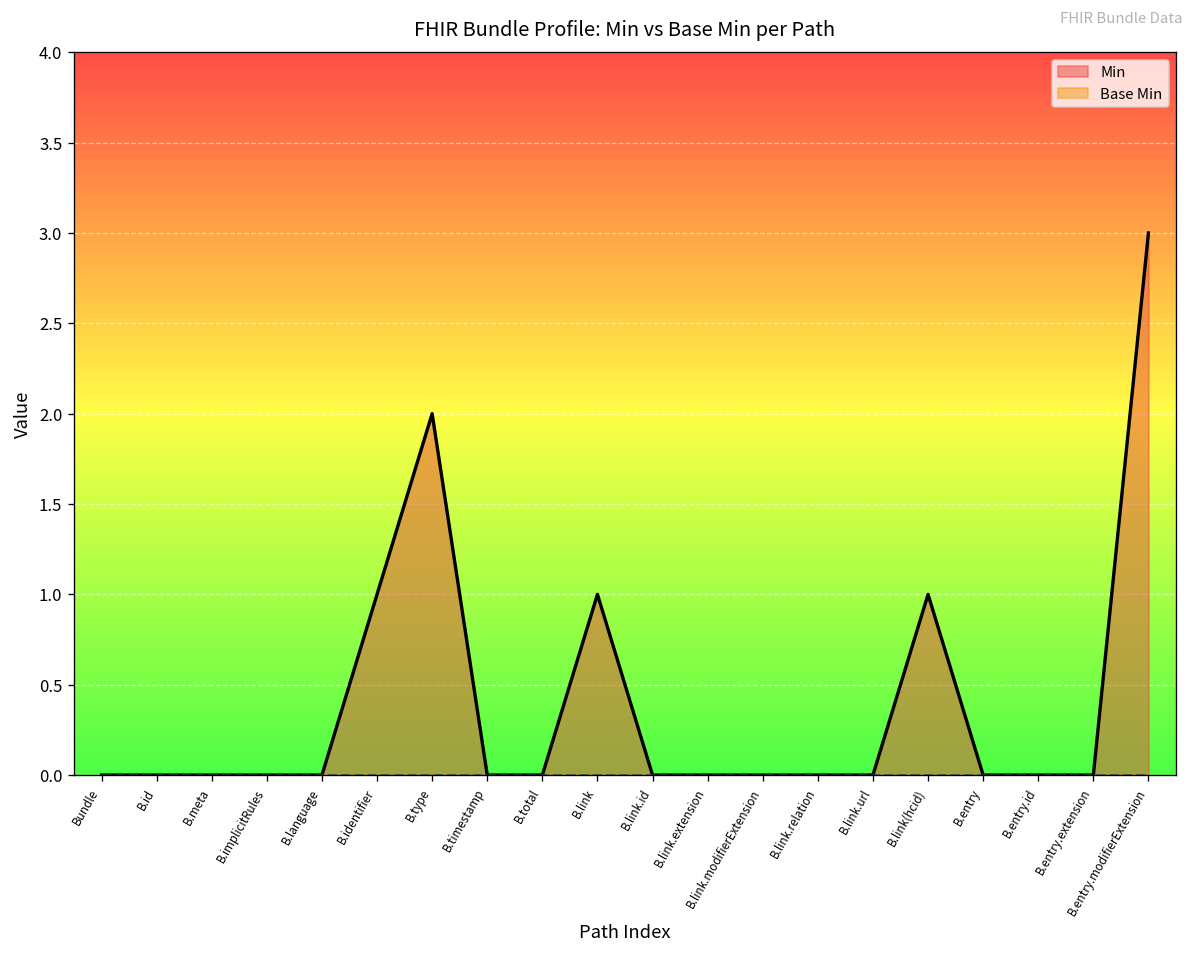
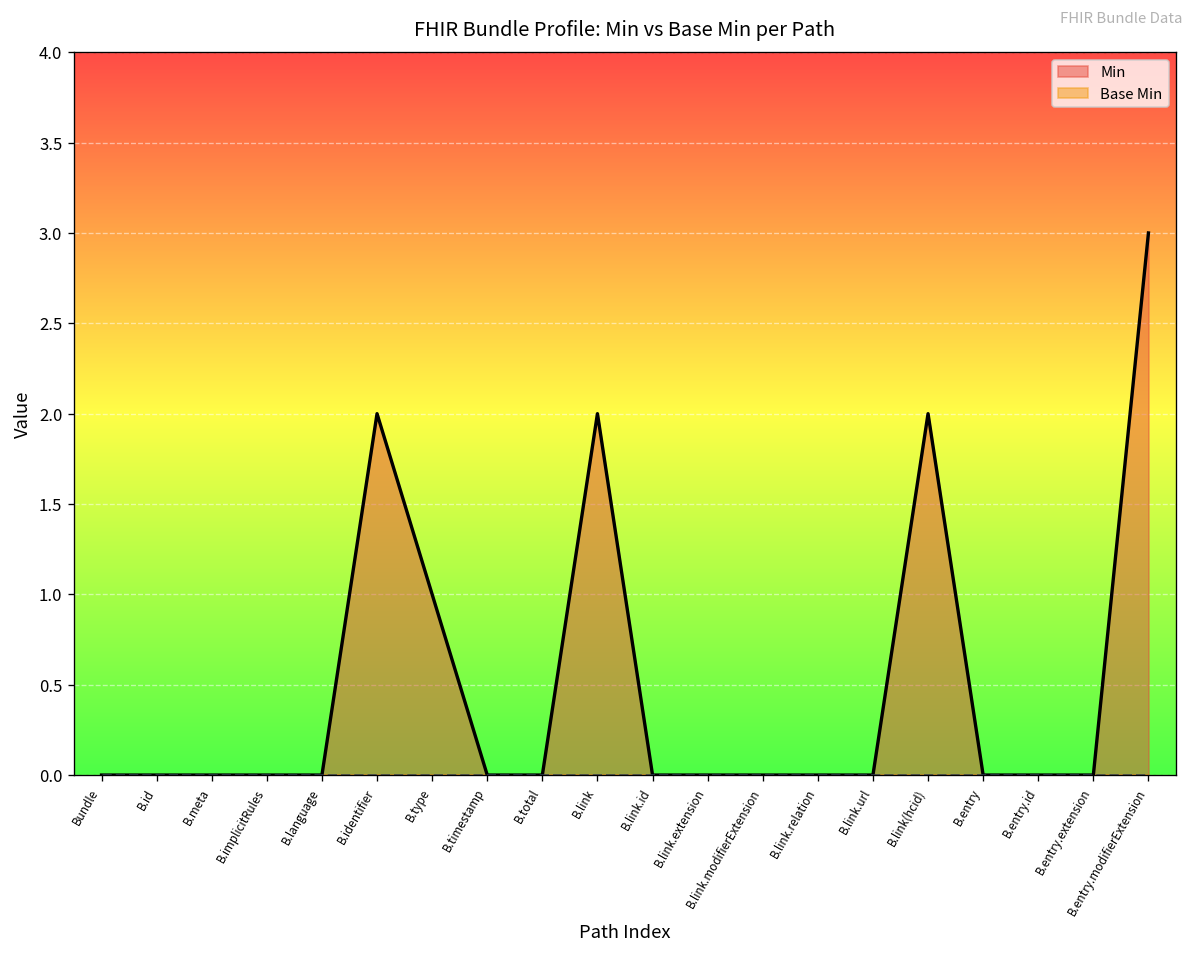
Min, B.identifier: 1 -> 2
Min, B.type: 2 -> 1
Min, B.link: 1 -> 2
Min, B.link(hcid): 1 -> 2
